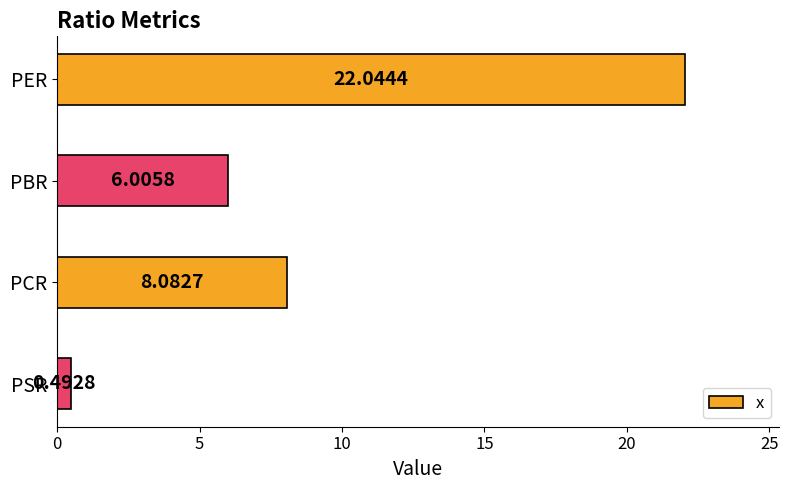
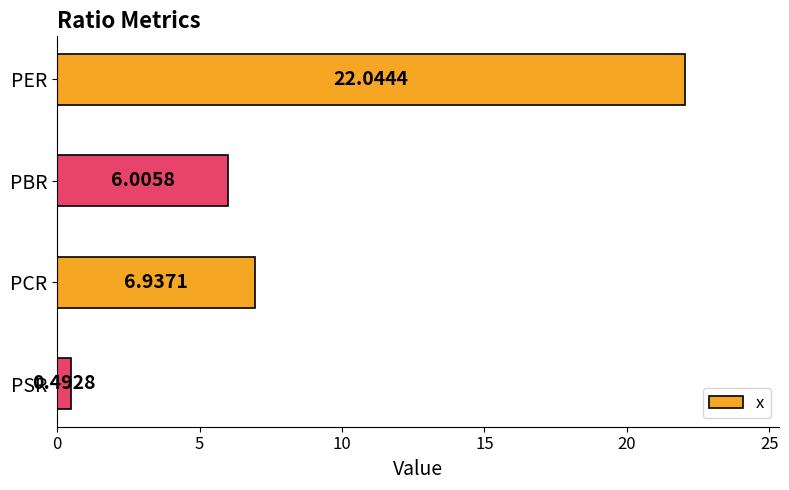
PCR: 8.0827 -> 6.9371
